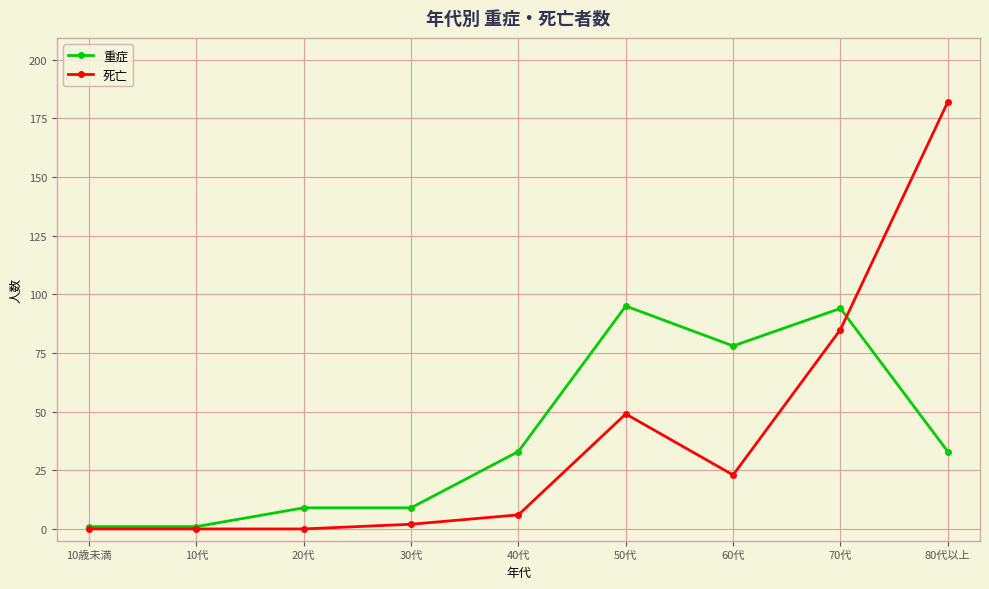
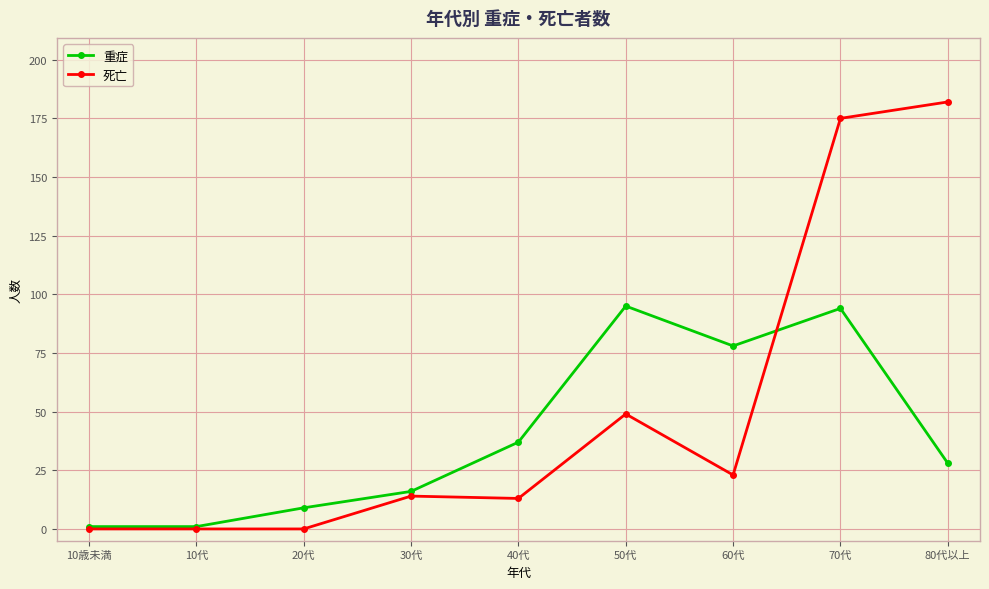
重症, 30代: 9 -> 16
死亡, 30代: 2 -> 14
重症, 40代: 33 -> 37
死亡, 40代: 6 -> 13
死亡, 70代: 85 -> 175
重症, 80代以上: 33 -> 28
